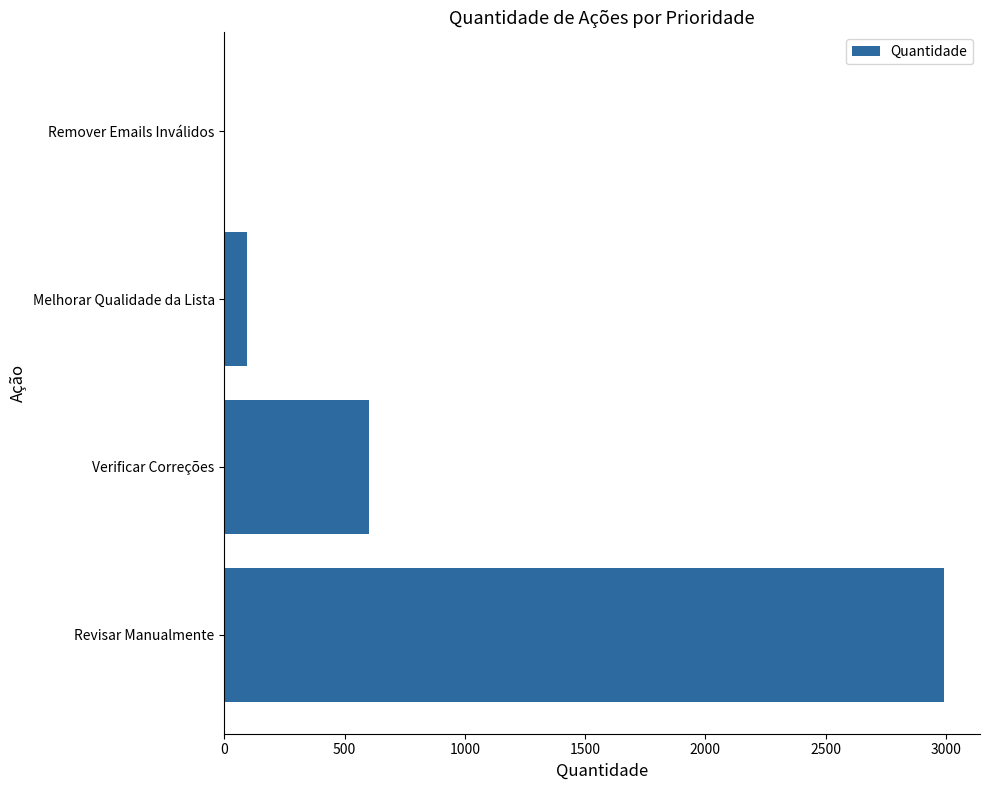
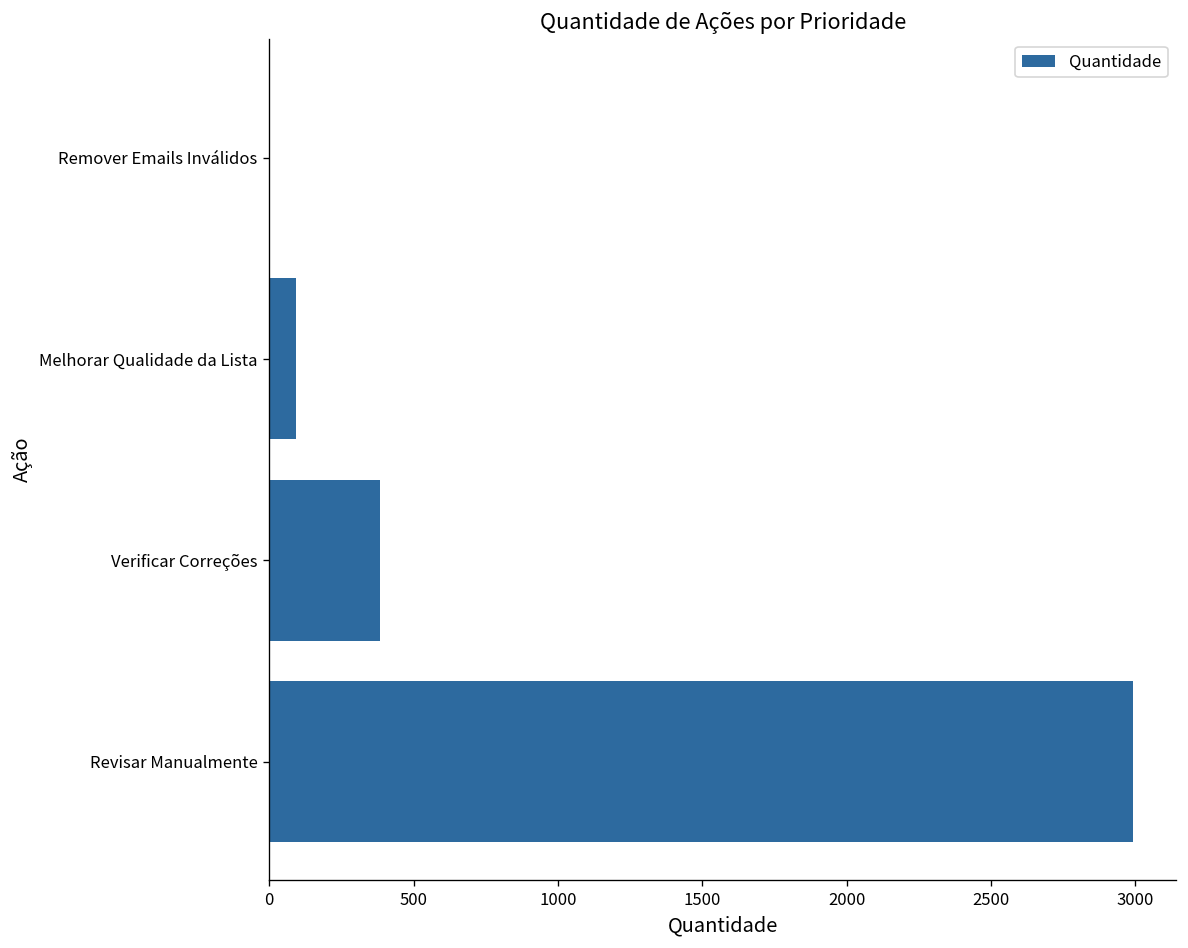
Verificar Correções: 600 -> 390
